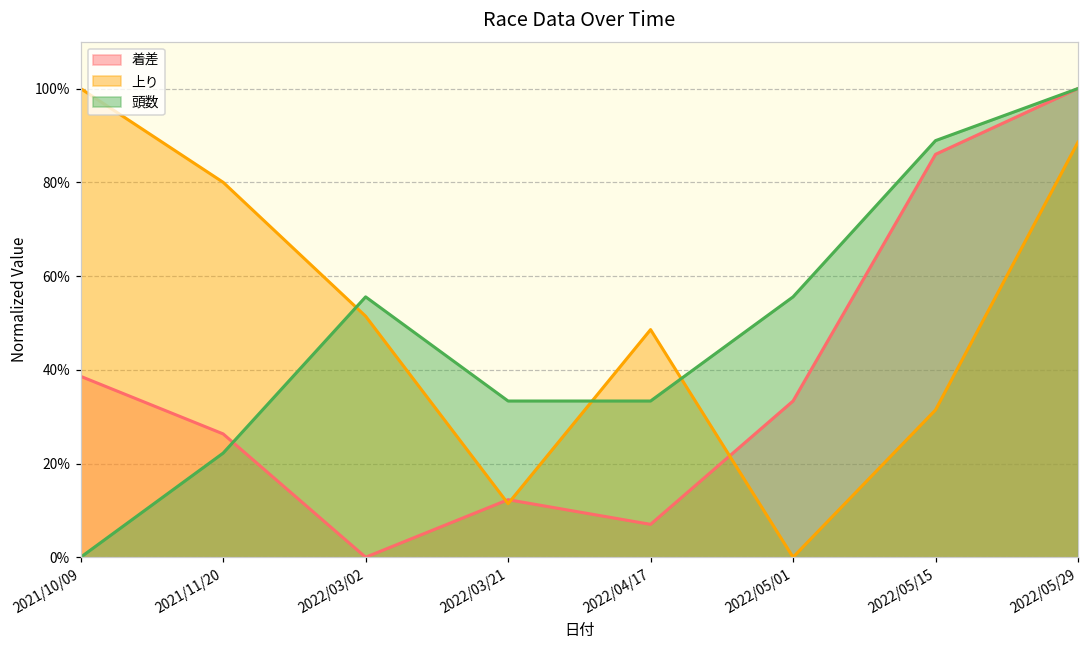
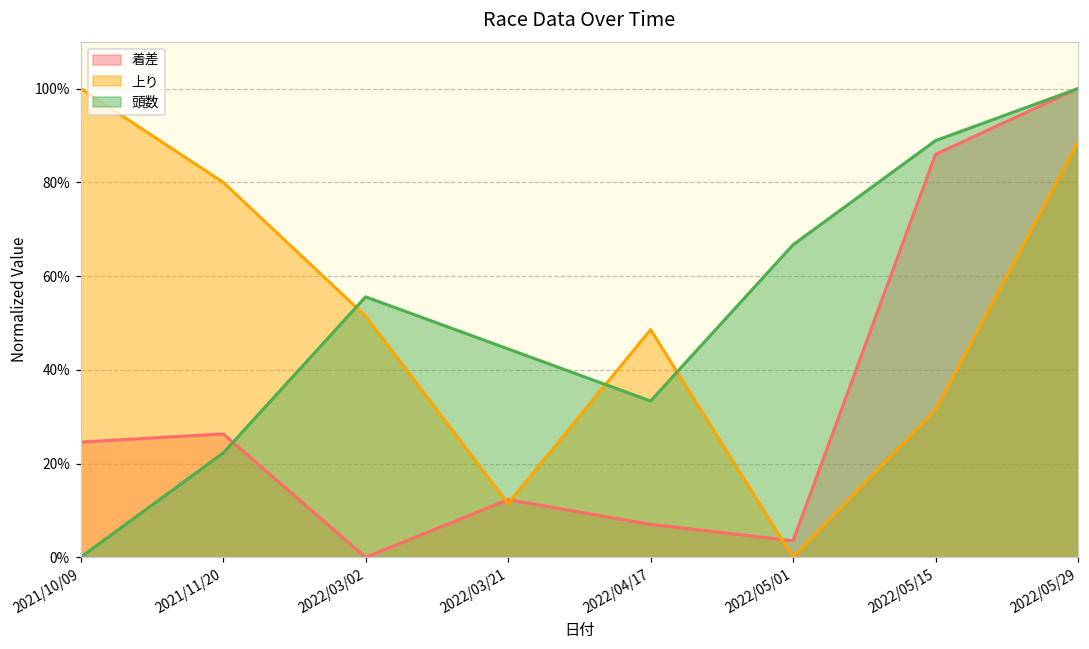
着差, 2021/10/09: 39% -> 25%
頭数, 2022/03/21: 33% -> 44%
着差, 2022/05/01: 33% -> 4%
頭数, 2022/05/01: 56% -> 67%
